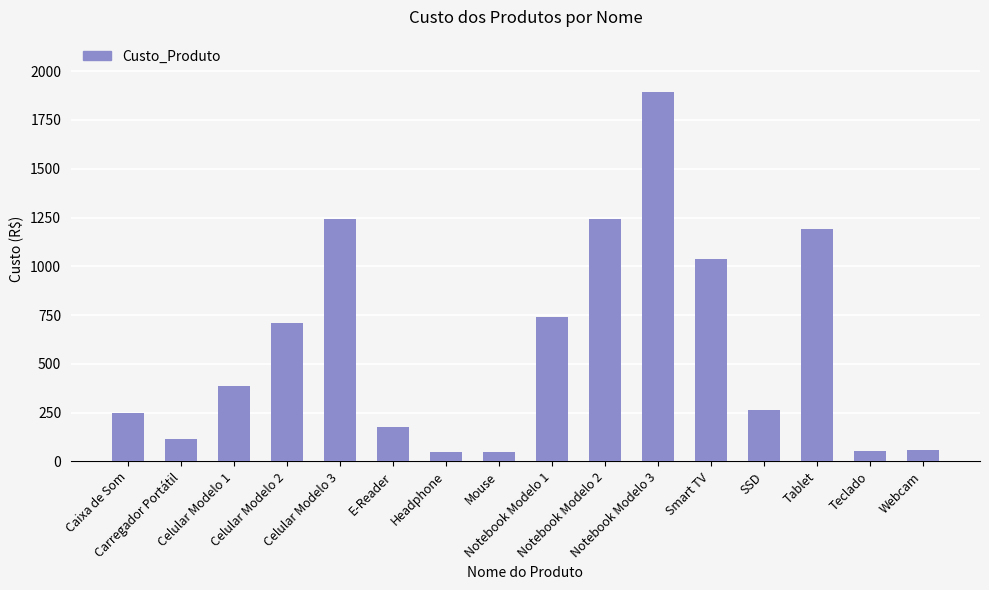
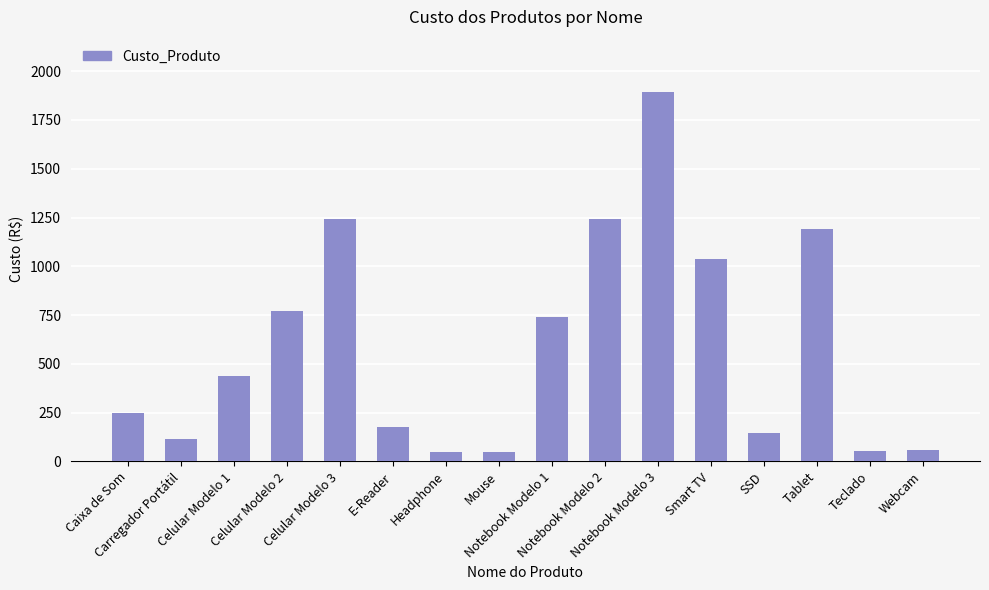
Celular Modelo 1: 390 -> 440
Celular Modelo 2: 710 -> 770
SSD: 260 -> 150
